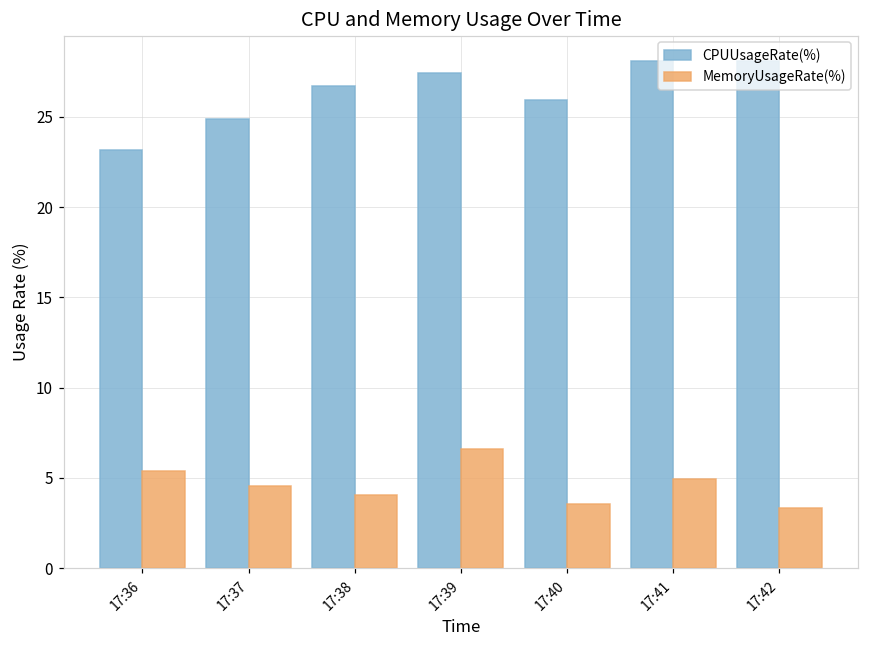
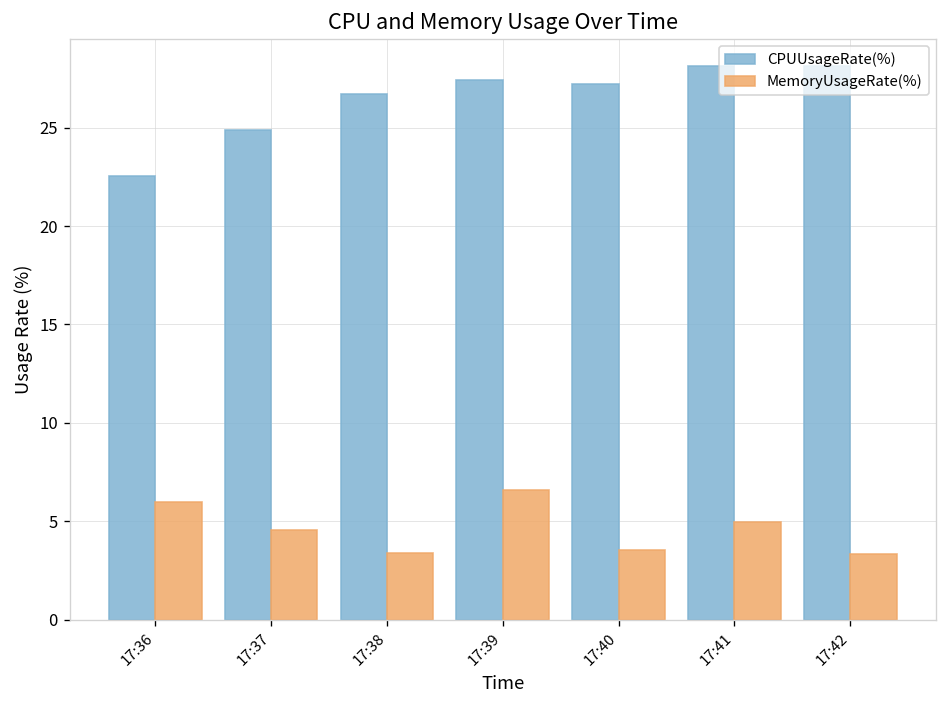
CPUUsageRate(%), 17:36: 23.2 -> 22.6
MemoryUsageRate(%), 17:36: 5.4 -> 6.0
MemoryUsageRate(%), 17:38: 4.1 -> 3.4
CPUUsageRate(%), 17:40: 25.9 -> 27.2
